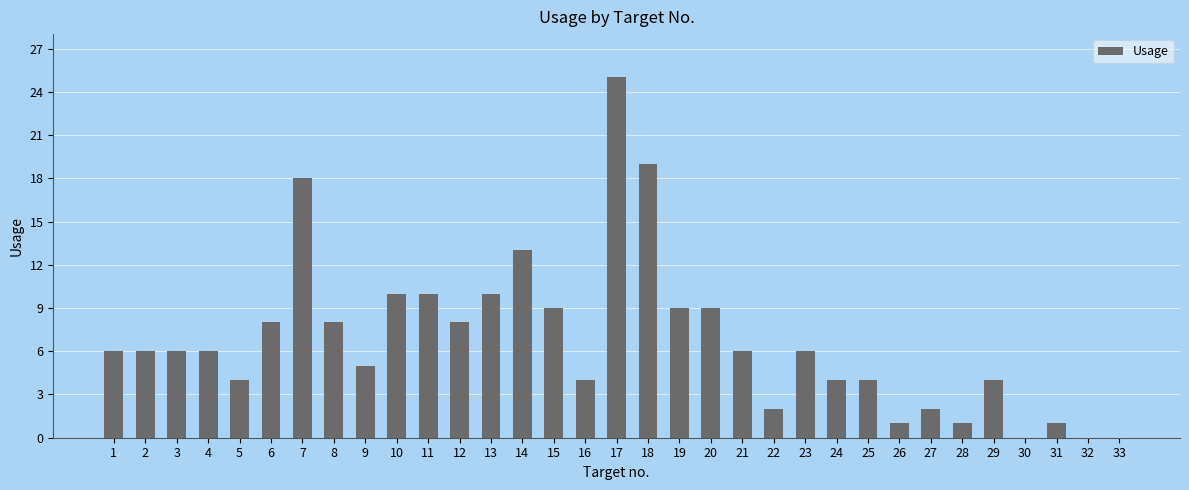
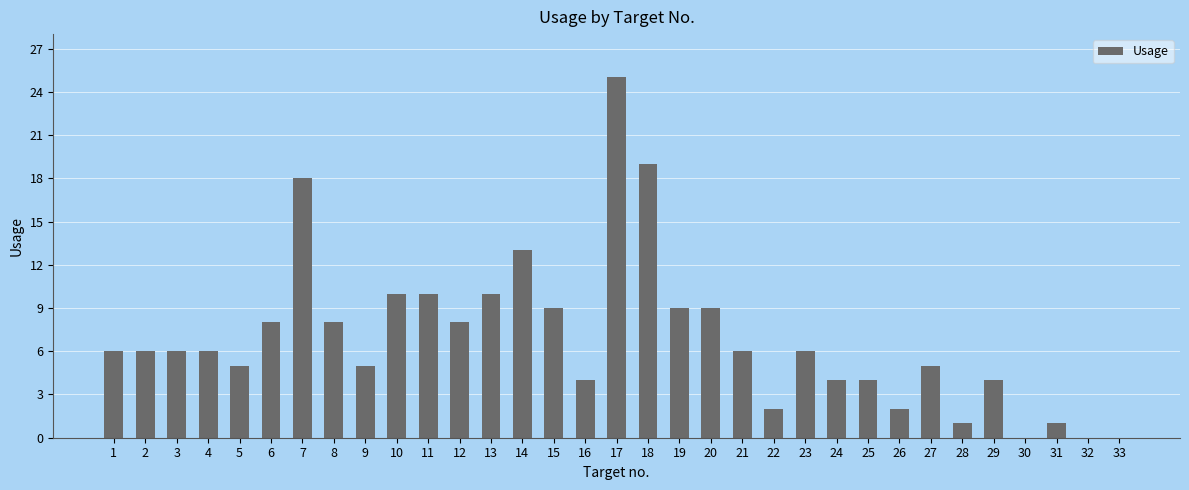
5: 4 -> 5
26: 1 -> 2
27: 2 -> 5
